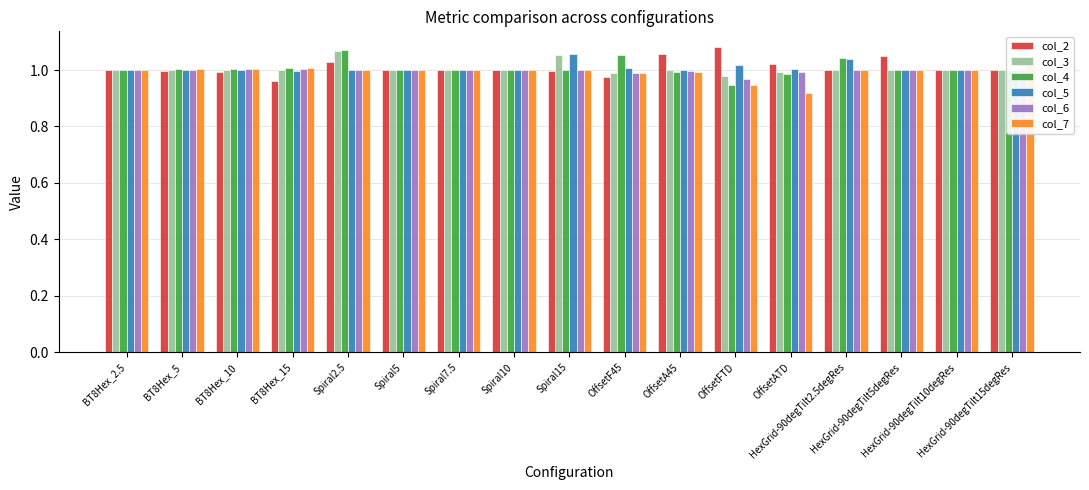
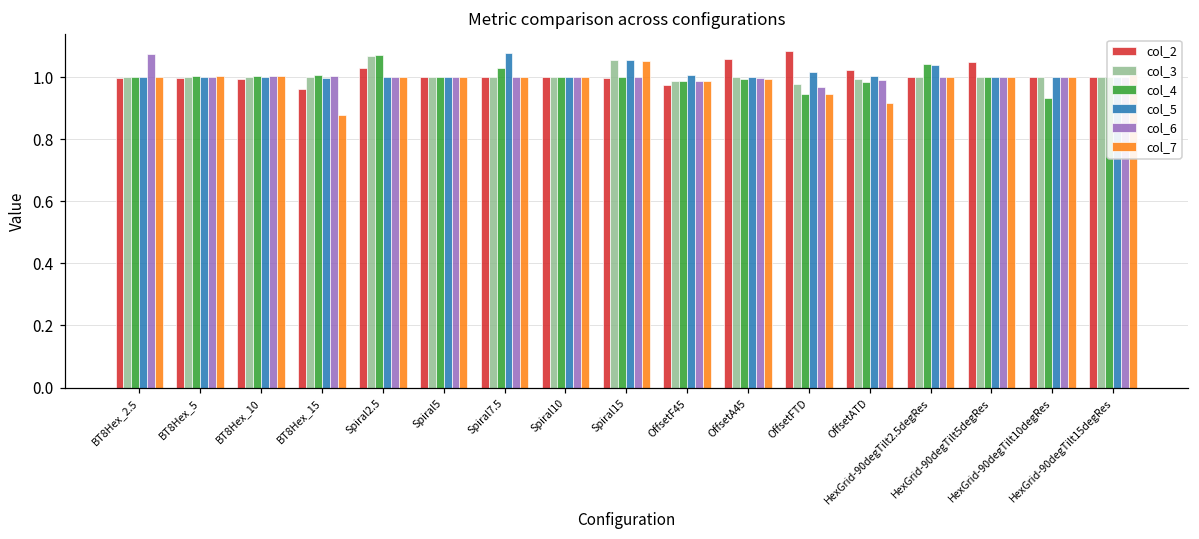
col_6, BT8Hex_2.5: 1.00 -> 1.08
col_7, BT8Hex_15: 1.01 -> 0.88
col_4, Spiral7.5: 1.00 -> 1.03
col_5, Spiral7.5: 1.00 -> 1.08
col_7, Spiral15: 1.00 -> 1.05
col_4, OffsetF45: 1.05 -> 0.99
col_4, HexGrid-90degTilt10degRes: 1.00 -> 0.93
